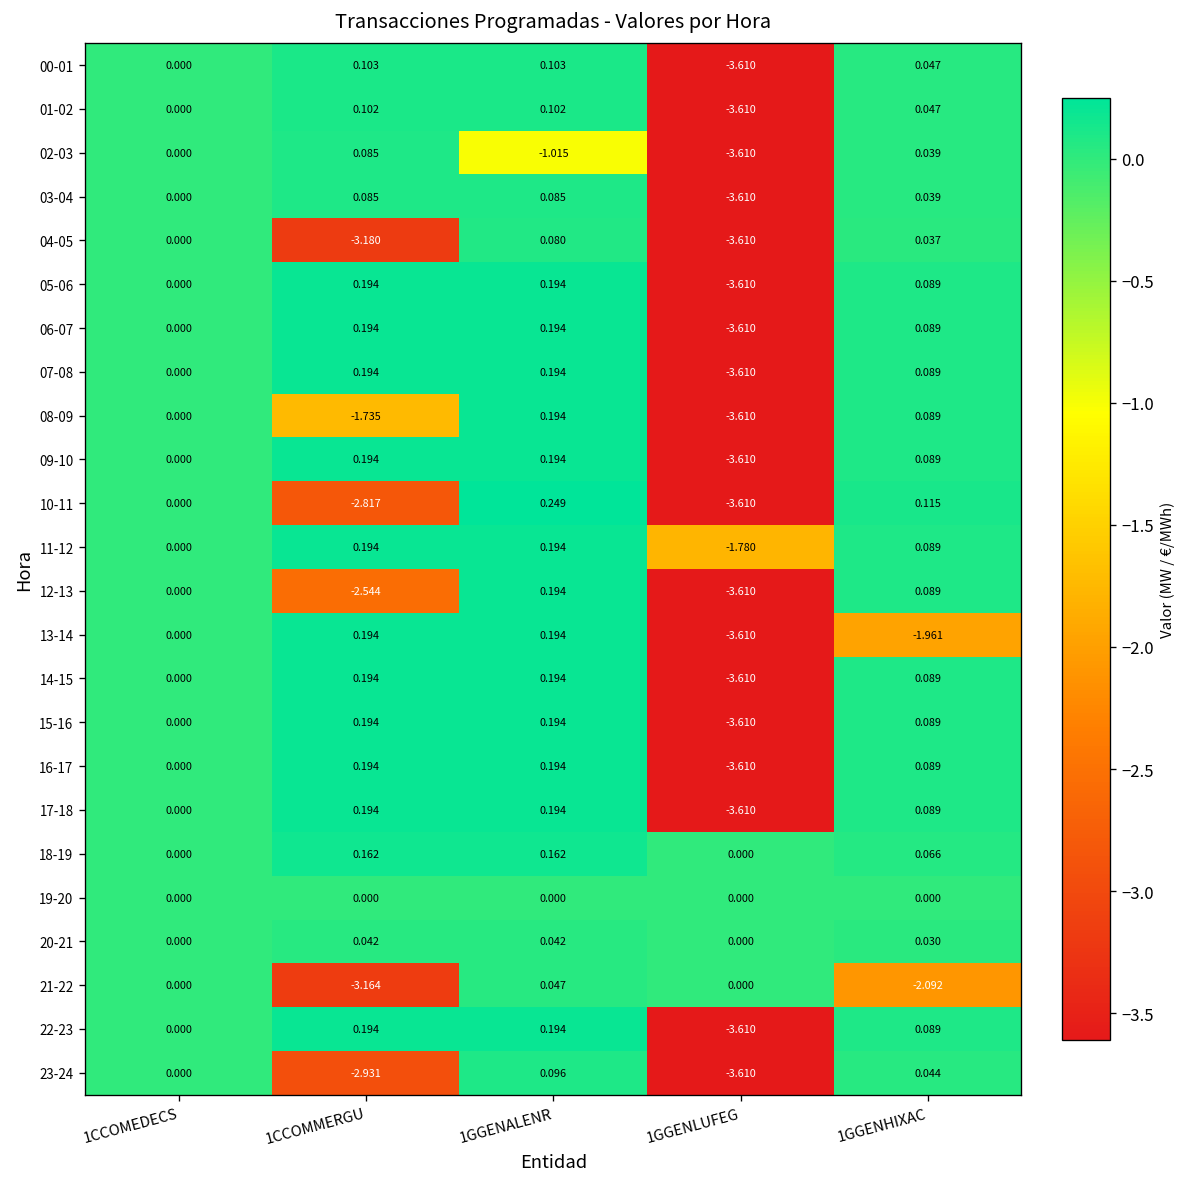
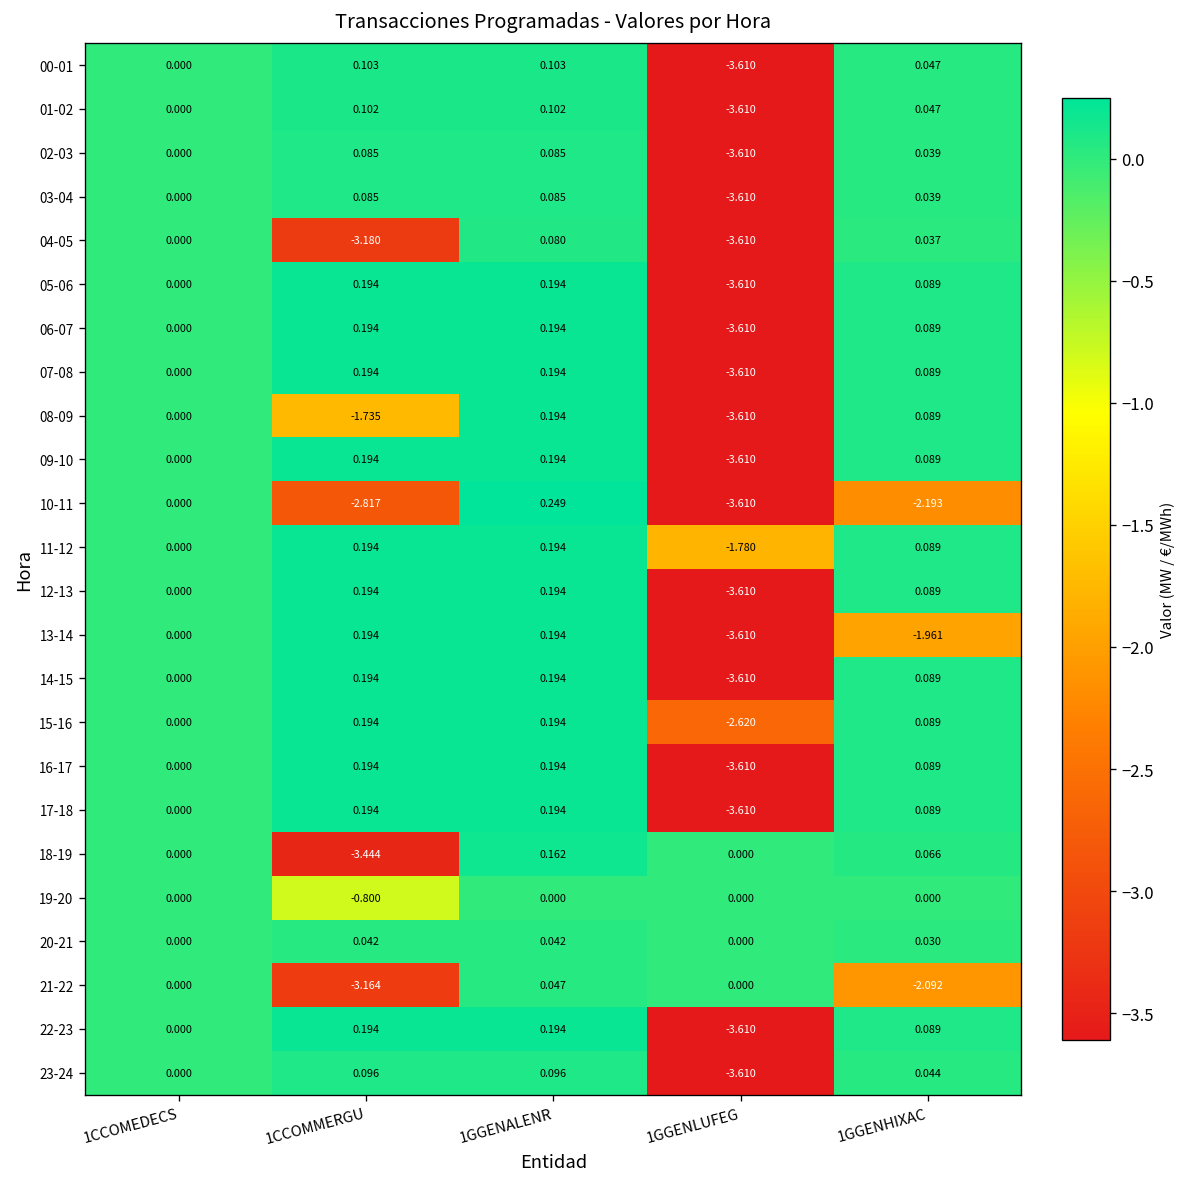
02-03, 1GGENALENR: -1.015 -> 0.085
10-11, 1GGENHIXAC: 0.115 -> -2.193
12-13, 1CCOMMERGU: -2.544 -> 0.194
15-16, 1GGENLUFEG: -3.610 -> -2.620
18-19, 1CCOMMERGU: 0.162 -> -3.444
19-20, 1CCOMMERGU: 0.000 -> -0.800
23-24, 1CCOMMERGU: -2.931 -> 0.096
